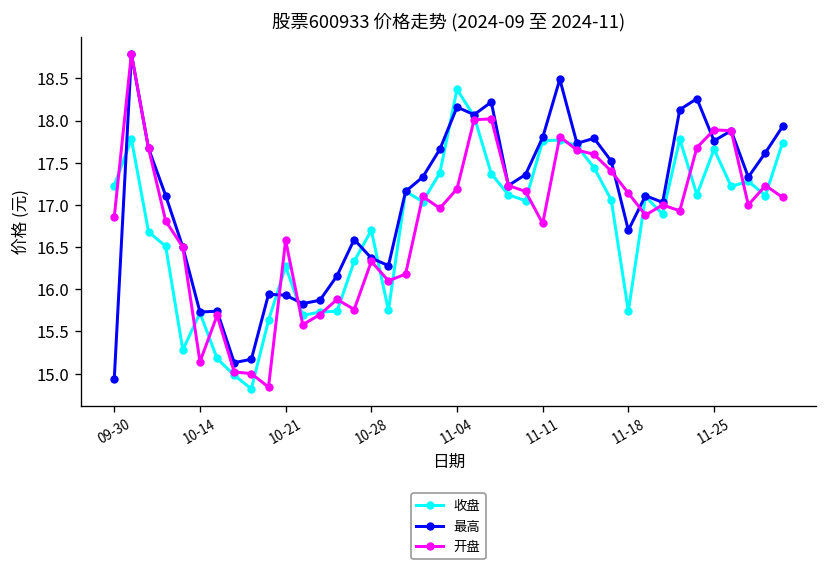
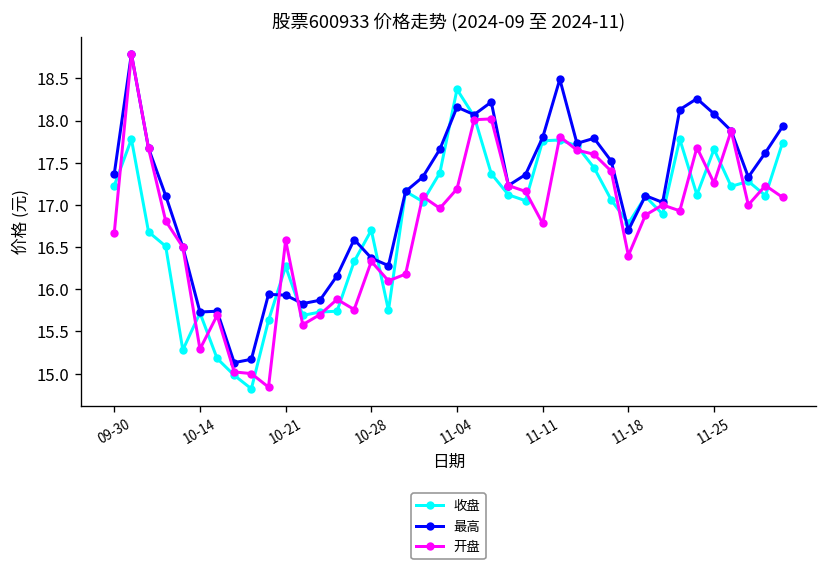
最高, 09-30: 14.9 -> 17.4
开盘, 09-30: 16.9 -> 16.7
开盘, 10-14: 15.1 -> 15.3
收盘, 11-18: 15.7 -> 16.8
开盘, 11-18: 17.1 -> 16.4
最高, 11-25: 17.8 -> 18.1
开盘, 11-25: 17.9 -> 17.3
